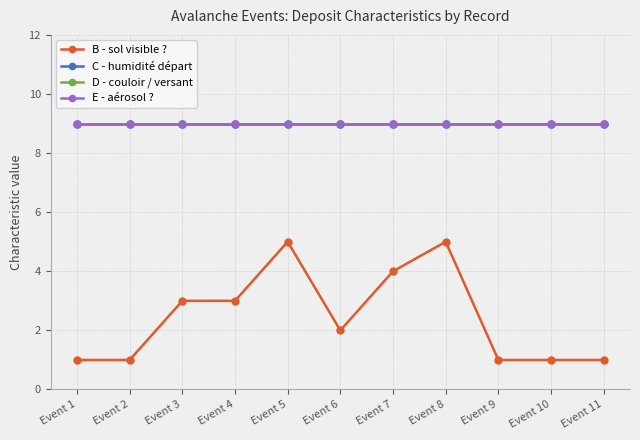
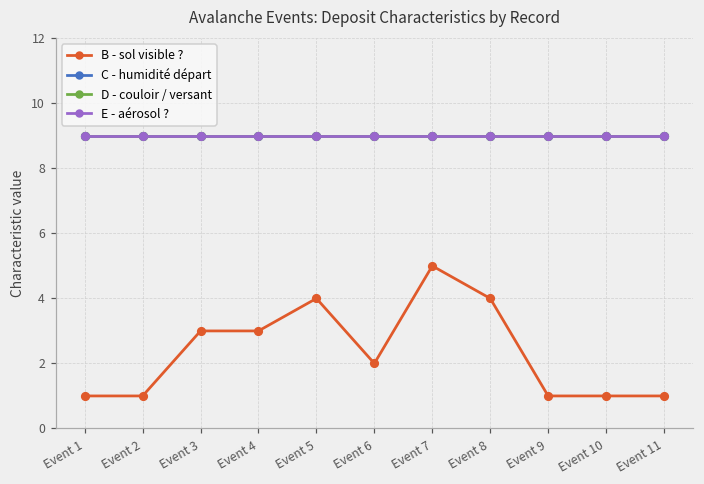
B - sol visible ?, Event 5: 5 -> 4
B - sol visible ?, Event 7: 4 -> 5
B - sol visible ?, Event 8: 5 -> 4
